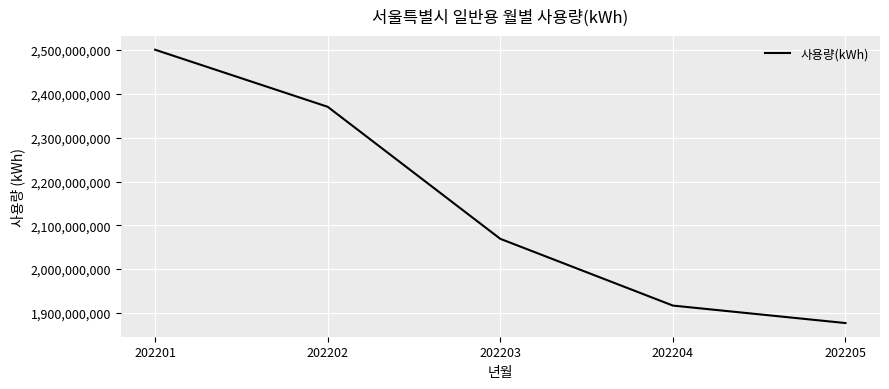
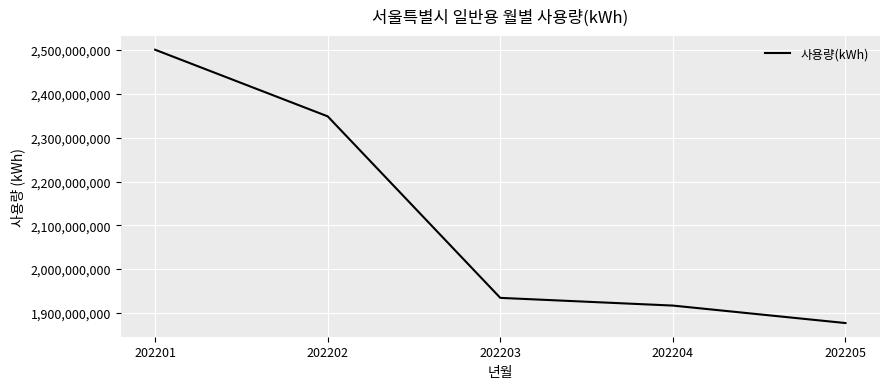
202202: 2,370,000,000 -> 2,350,000,000
202203: 2,070,000,000 -> 1,930,000,000
